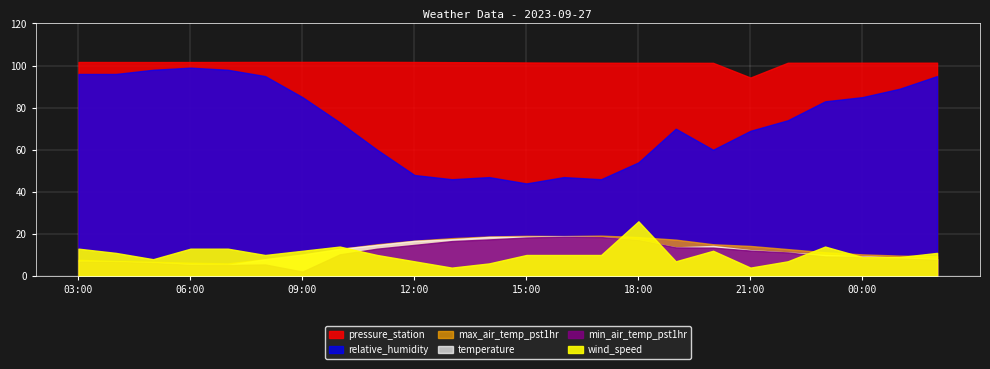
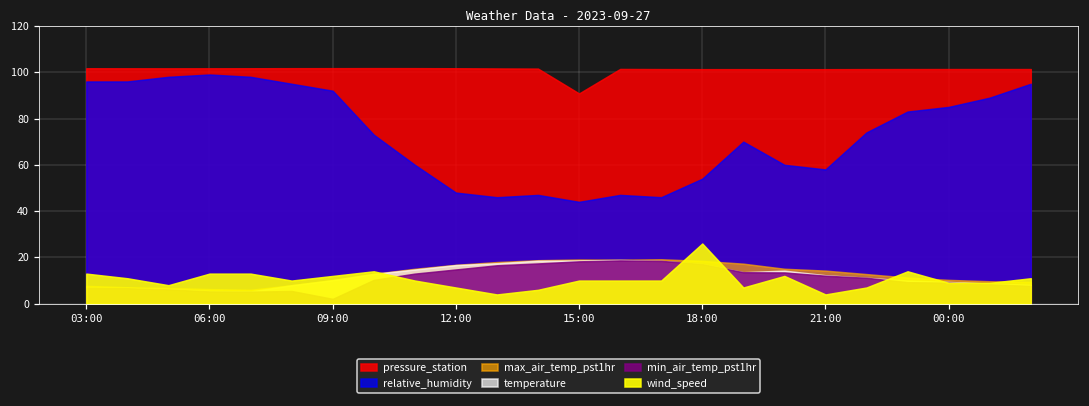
relative_humidity, 09:00: 85 -> 92
pressure_station, 15:00: 101 -> 91
pressure_station, 21:00: 94 -> 101
relative_humidity, 21:00: 69 -> 58
